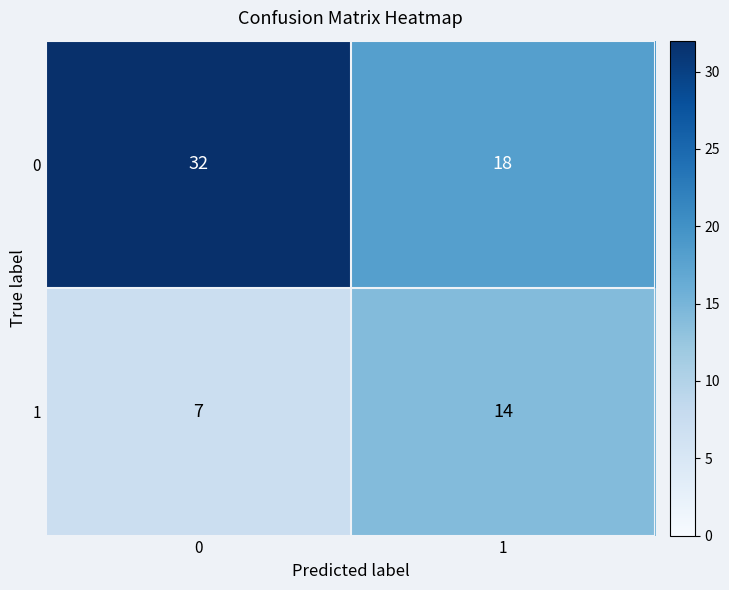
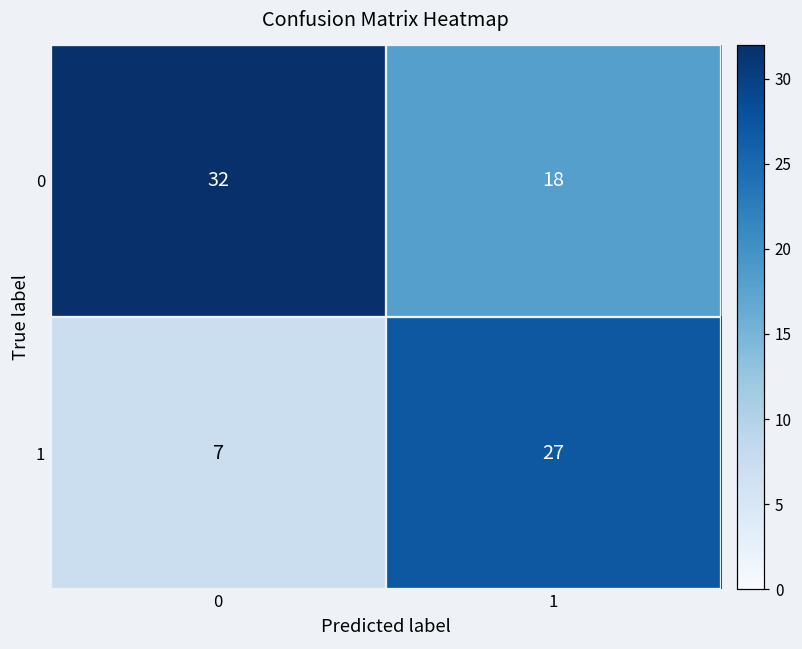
1, 1: 14 -> 27
